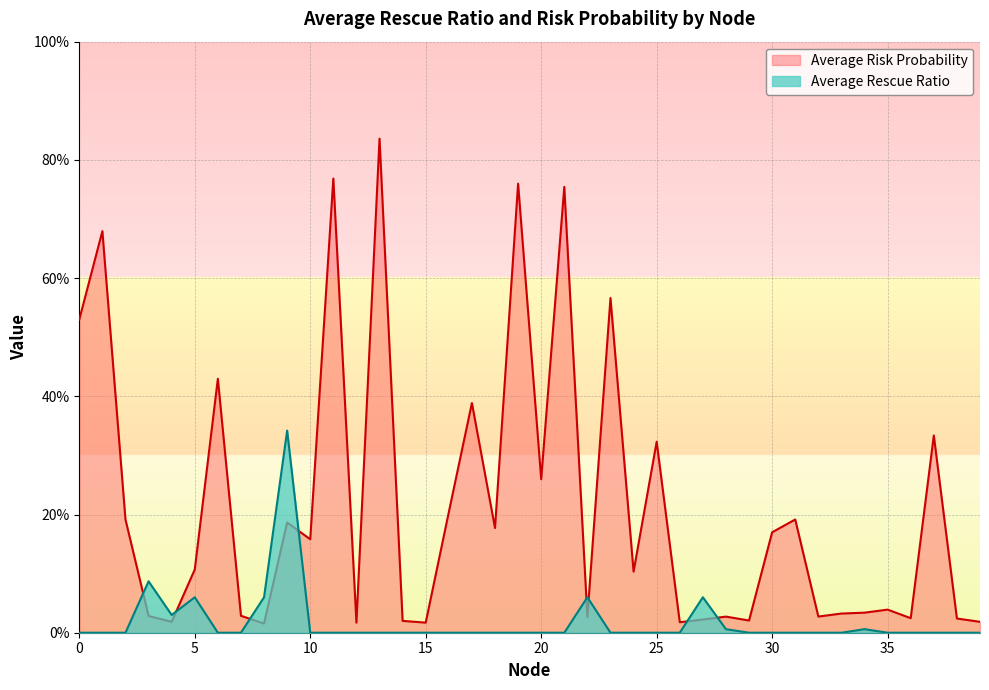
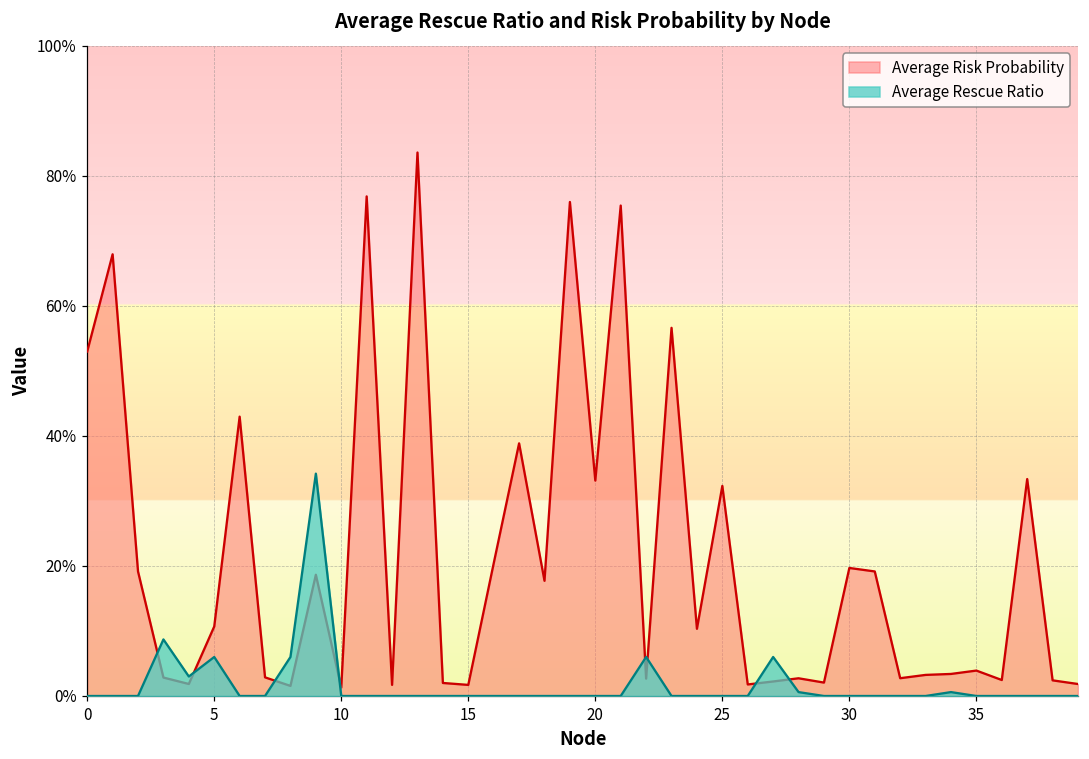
Average Risk Probability, 10: 16% -> 1%
Average Risk Probability, 20: 26% -> 33%
Average Risk Probability, 30: 17% -> 20%
